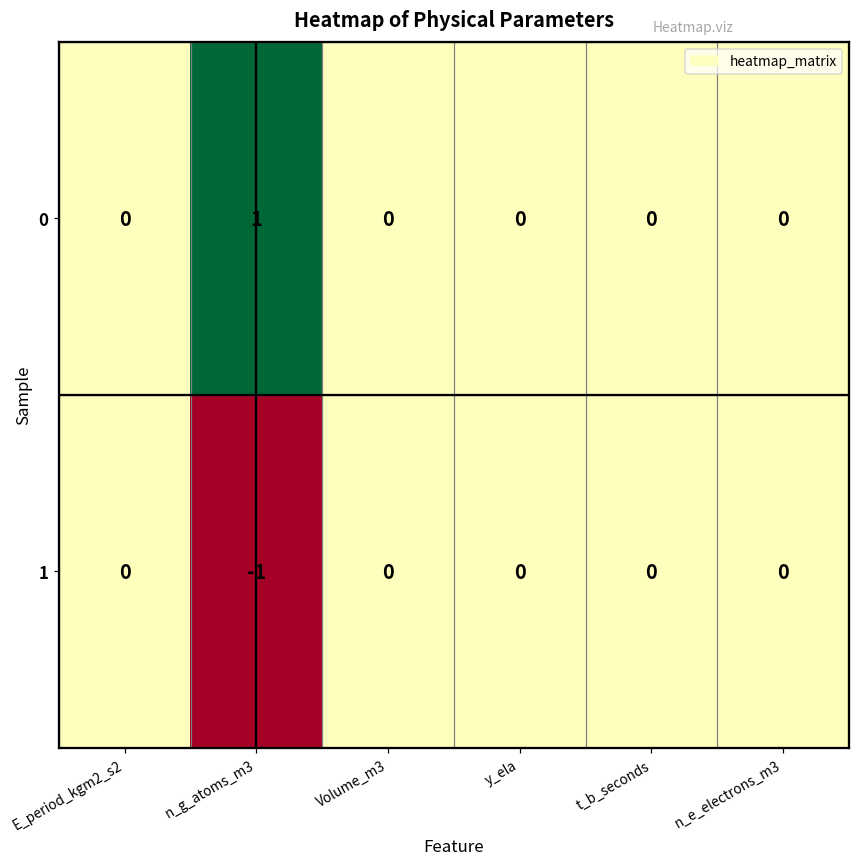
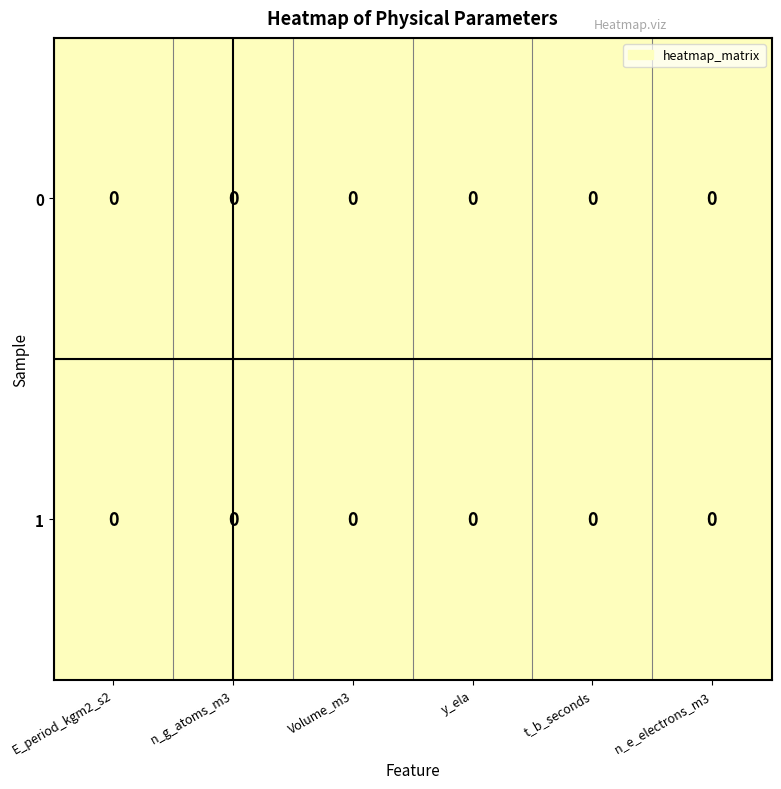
0, n_g_atoms_m3: 1 -> 0
1, n_g_atoms_m3: -1 -> 0
